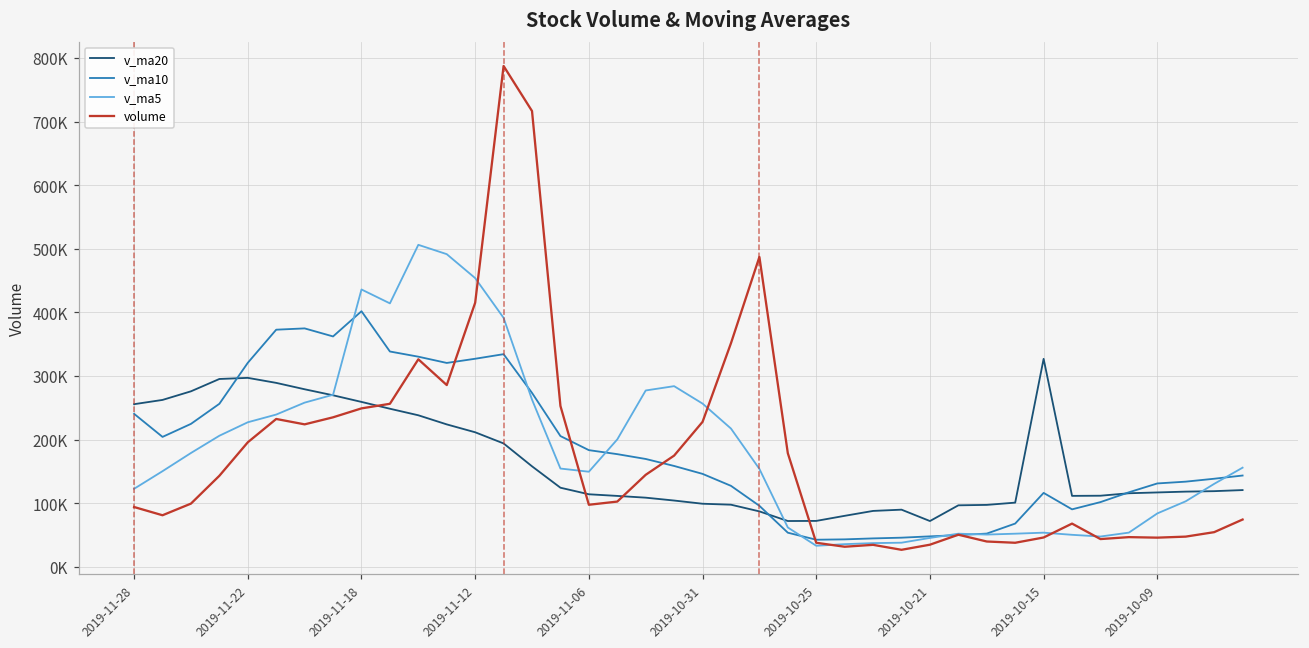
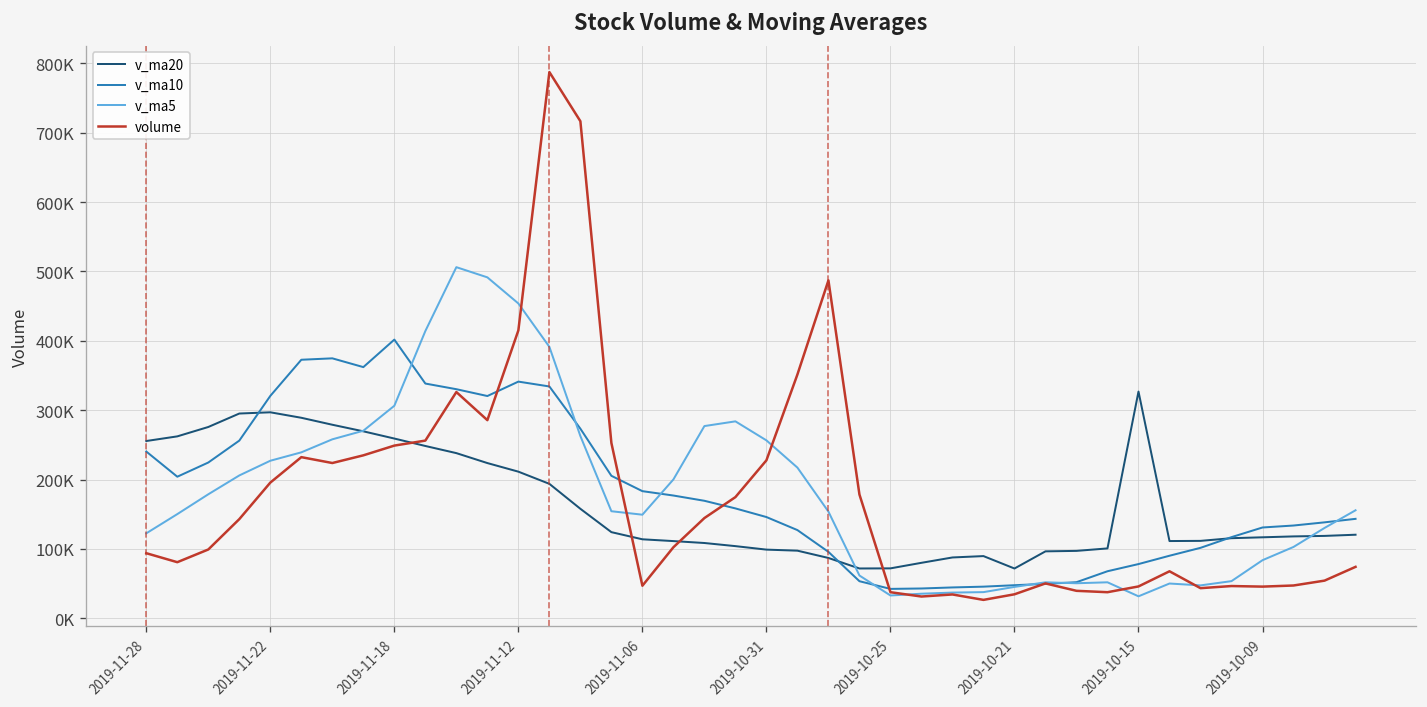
v_ma5, 2019-11-18: 440000 -> 310000
v_ma10, 2019-11-12: 330000 -> 340000
volume, 2019-11-06: 100000 -> 50000
v_ma10, 2019-10-15: 120000 -> 80000
v_ma5, 2019-10-15: 50000 -> 30000
